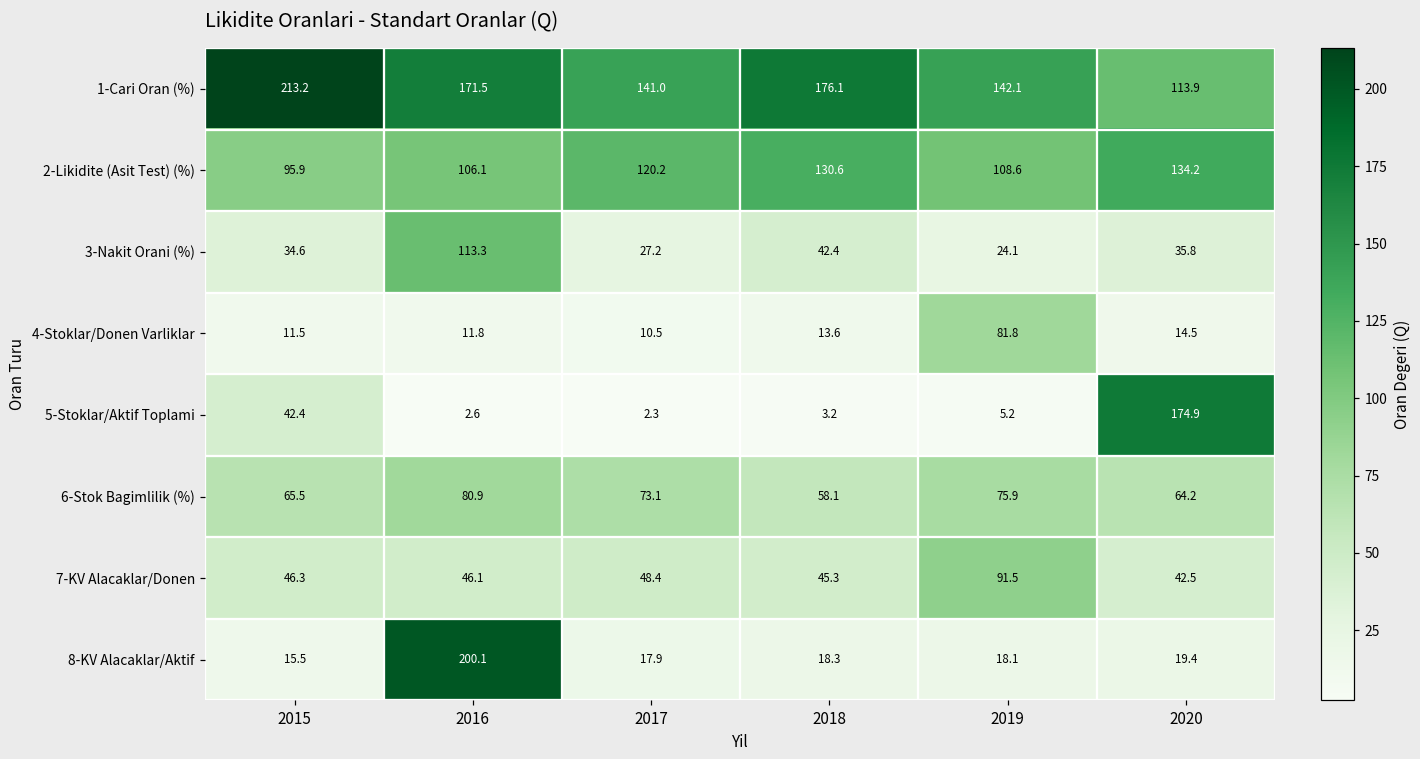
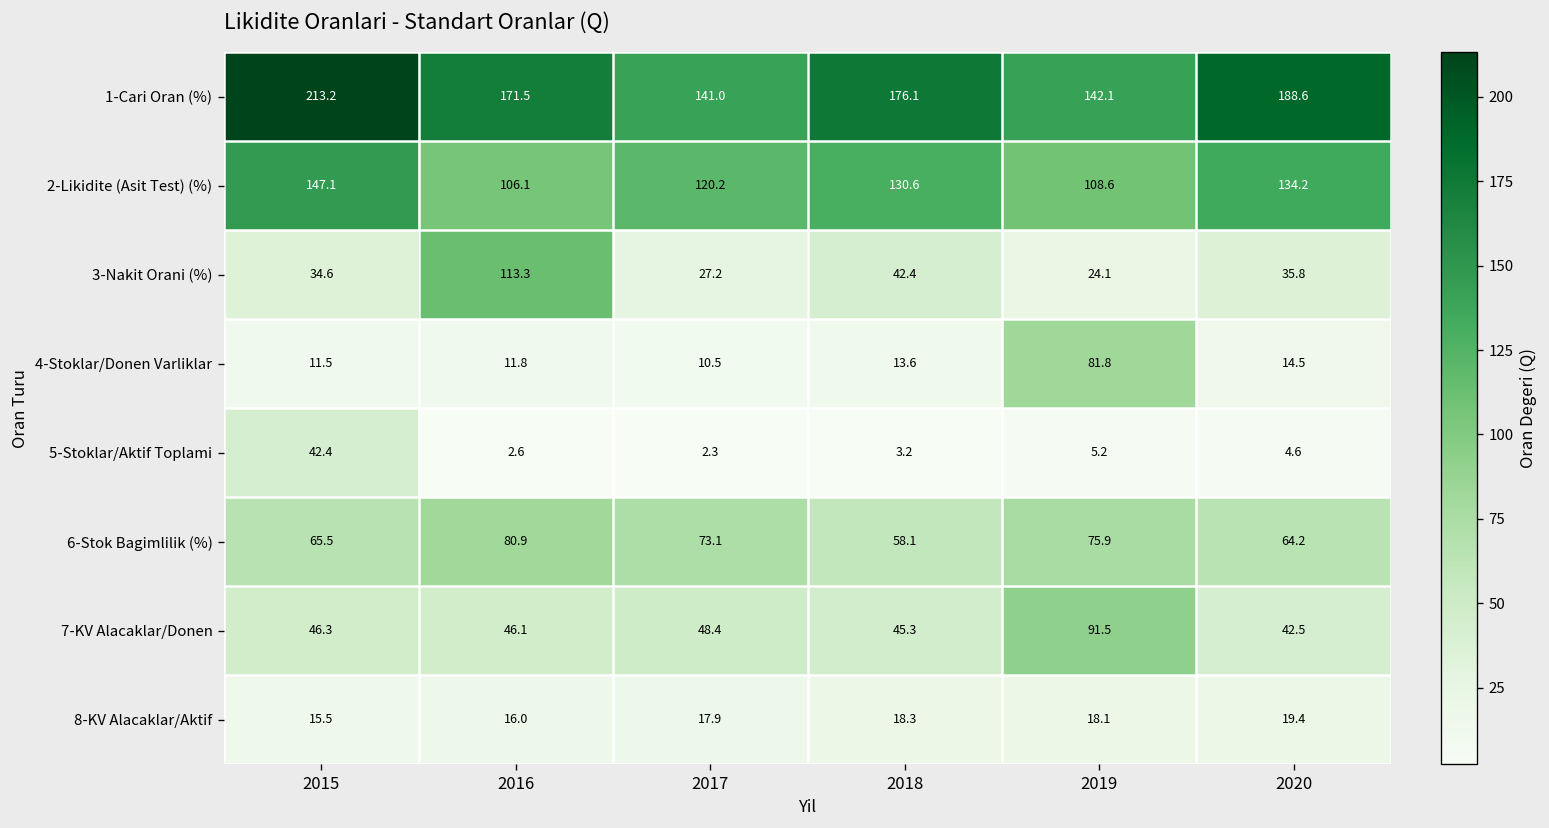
1-Cari Oran (%), 2020: 113.9 -> 188.6
2-Likidite (Asit Test) (%), 2015: 95.9 -> 147.1
5-Stoklar/Aktif Toplami, 2020: 174.9 -> 4.6
8-KV Alacaklar/Aktif, 2016: 200.1 -> 16.0
